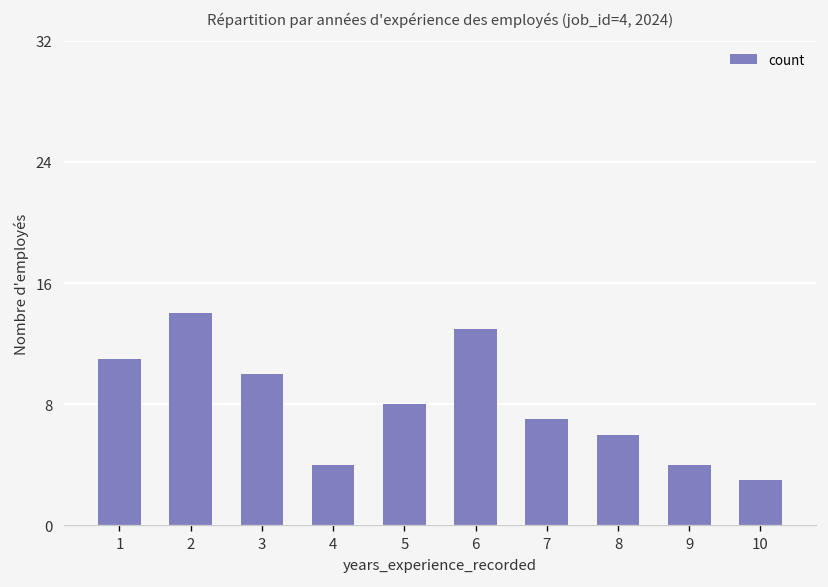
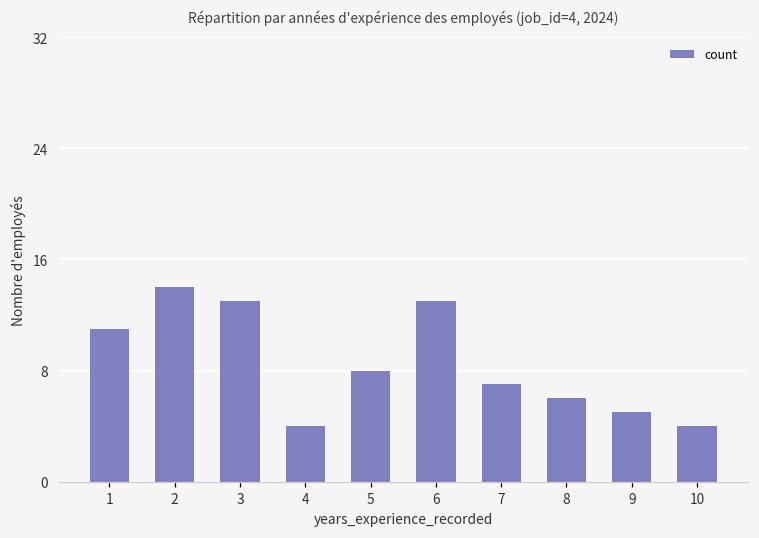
3: 10 -> 13
9: 4 -> 5
10: 3 -> 4
